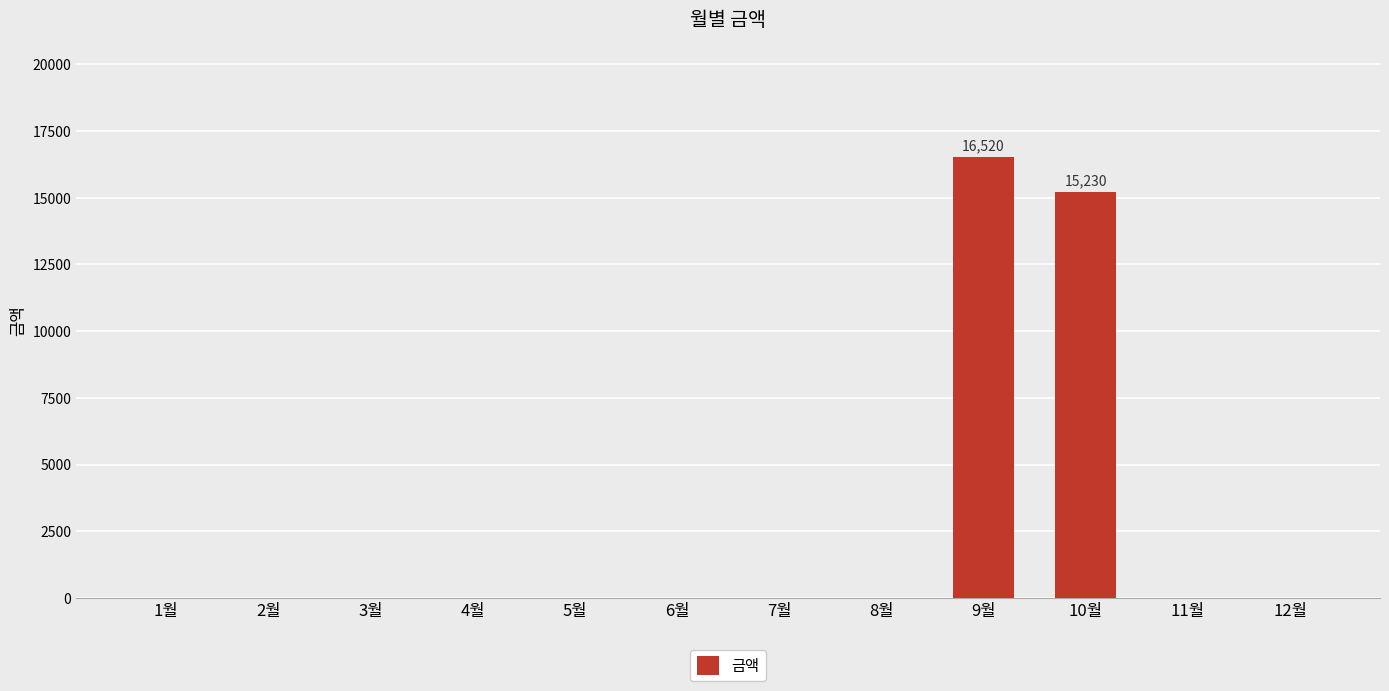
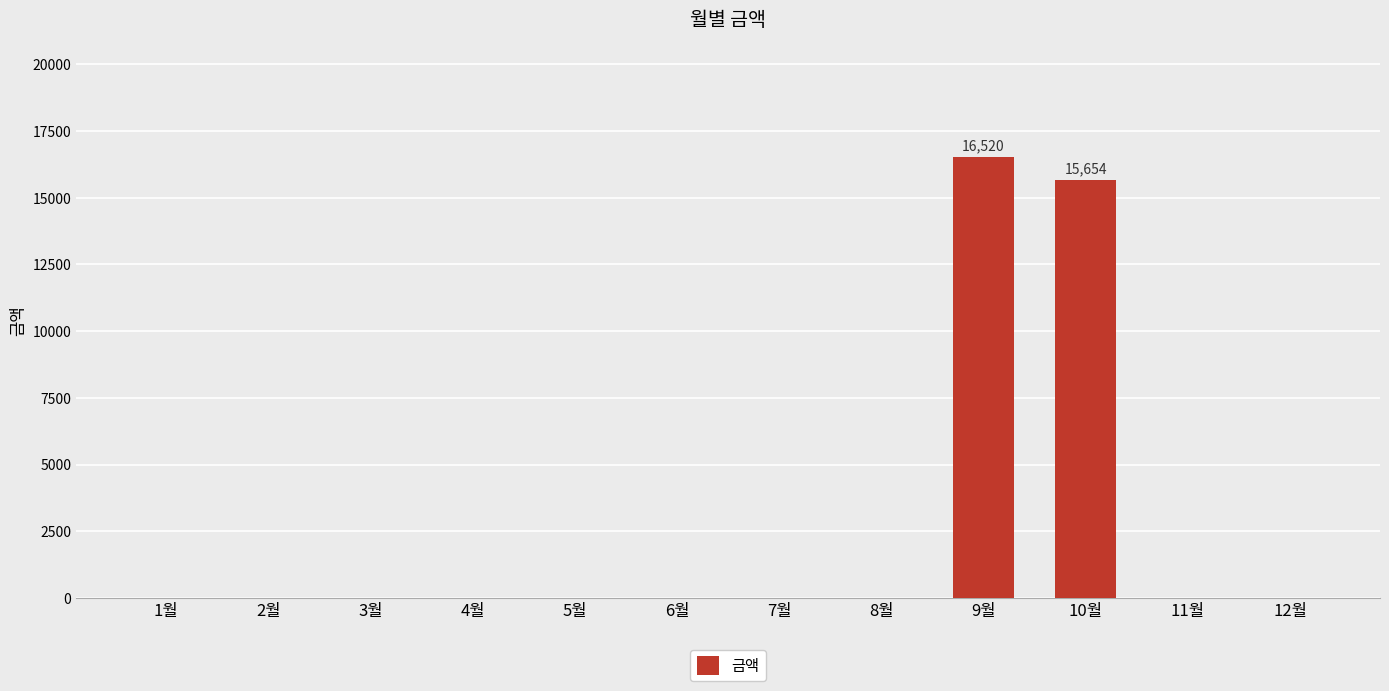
10월: 15,230 -> 15,654
